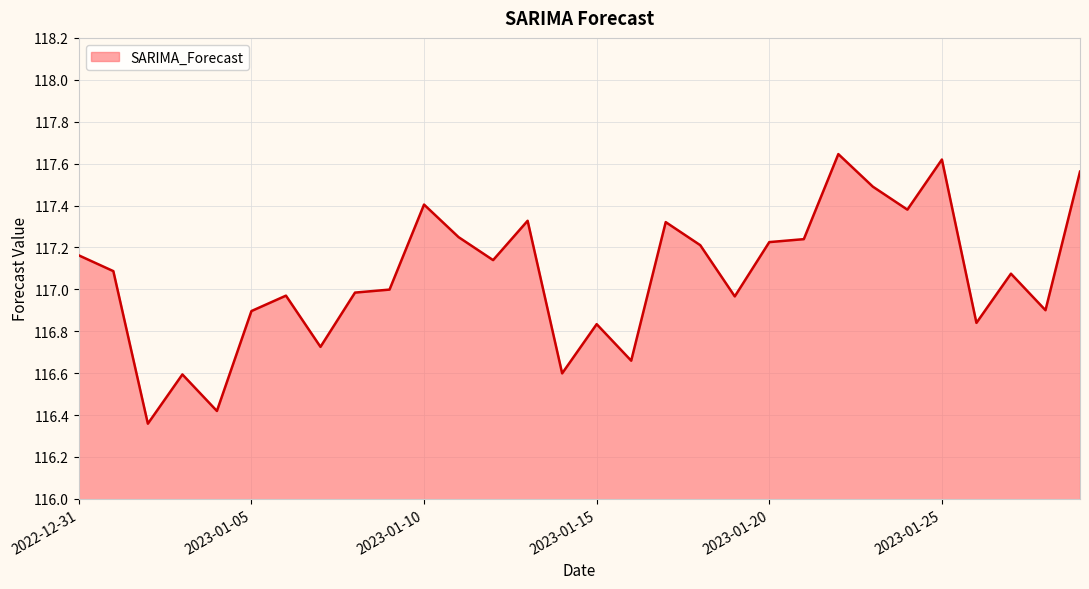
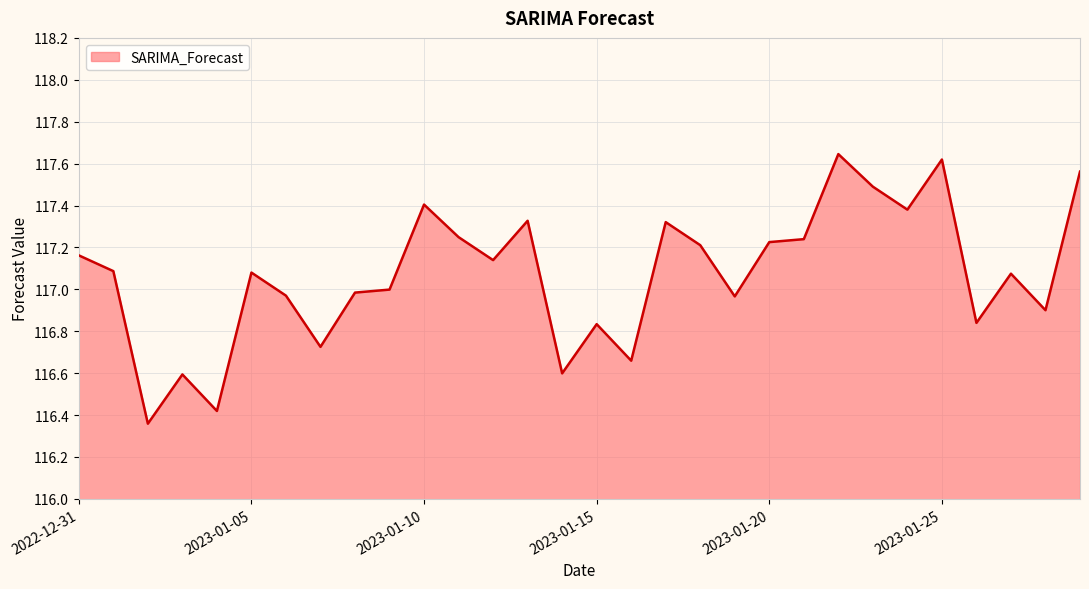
2023-01-05: 116.90 -> 117.08
